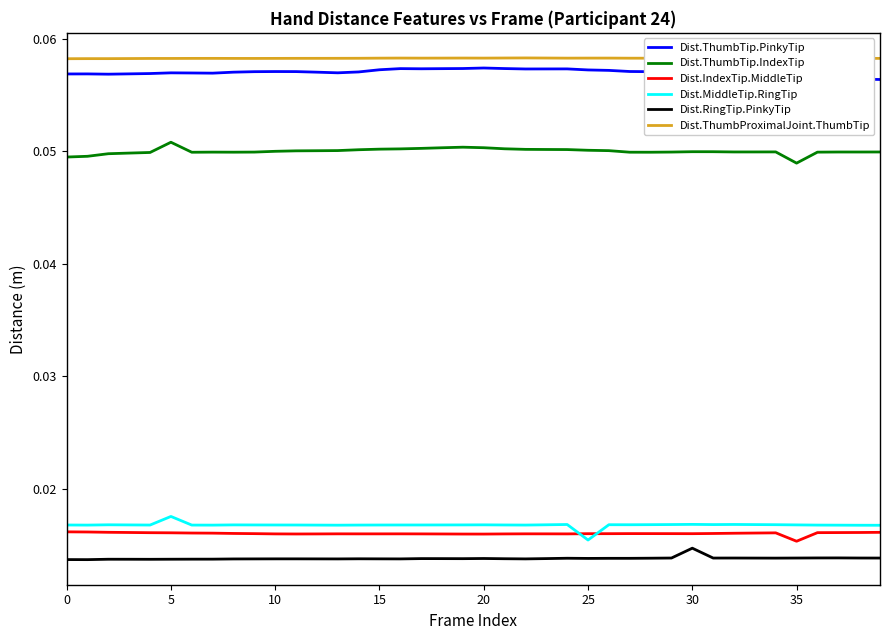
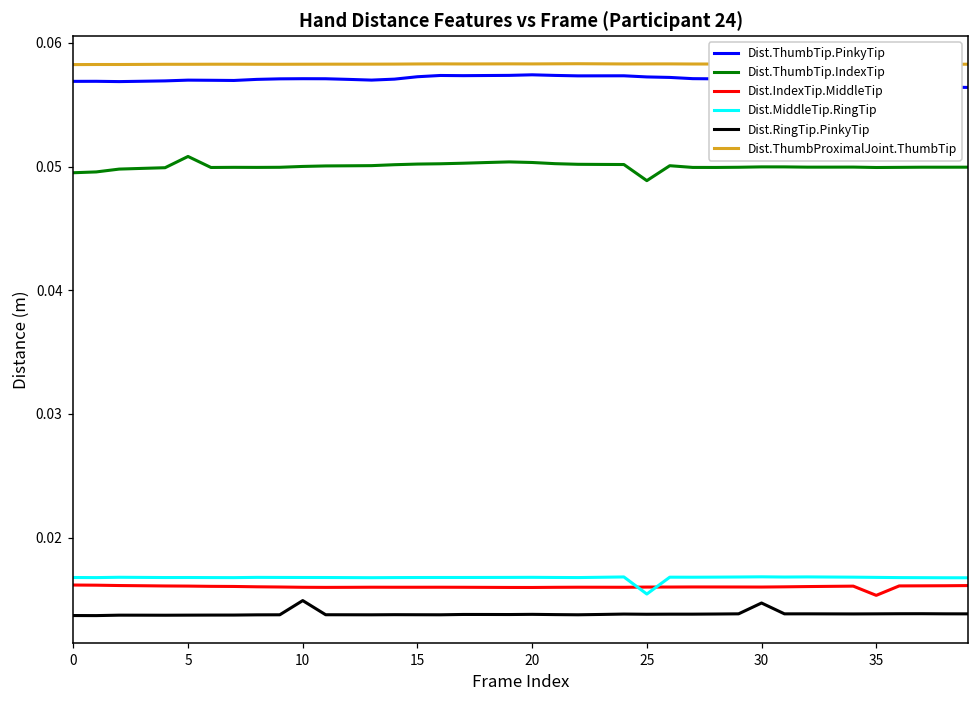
Dist.MiddleTip.RingTip, 5: 0.0175 -> 0.0168
Dist.RingTip.PinkyTip, 10: 0.0138 -> 0.0149
Dist.ThumbTip.IndexTip, 25: 0.0501 -> 0.0489
Dist.ThumbTip.IndexTip, 35: 0.0490 -> 0.0499
